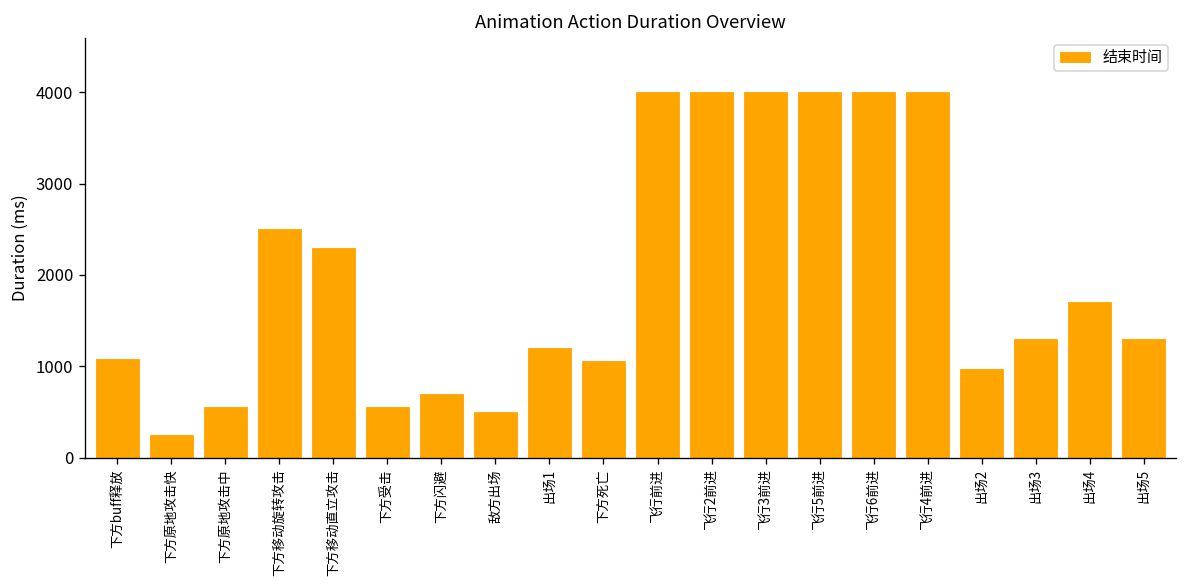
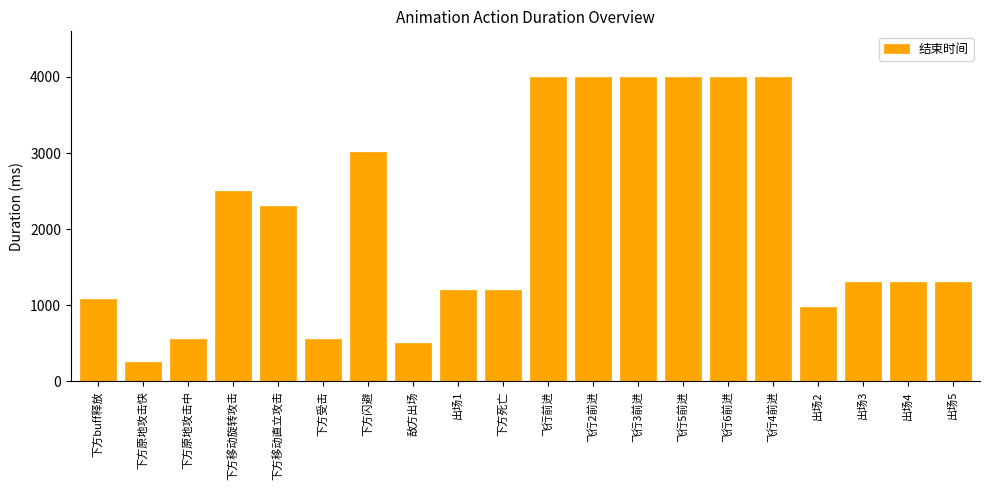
下方闪避: 700 -> 3000
下方死亡: 1100 -> 1200
出场4: 1700 -> 1300
